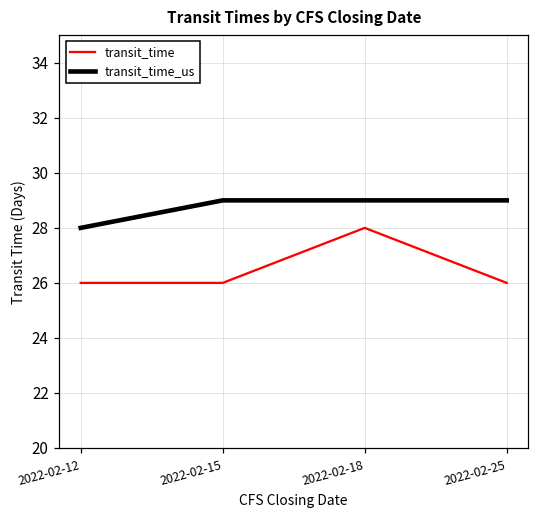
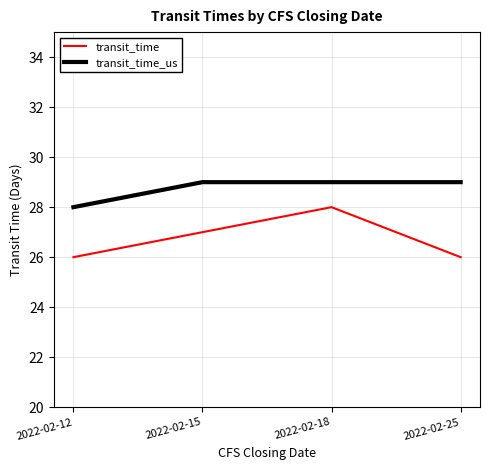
transit_time, 2022-02-15: 26 -> 27
